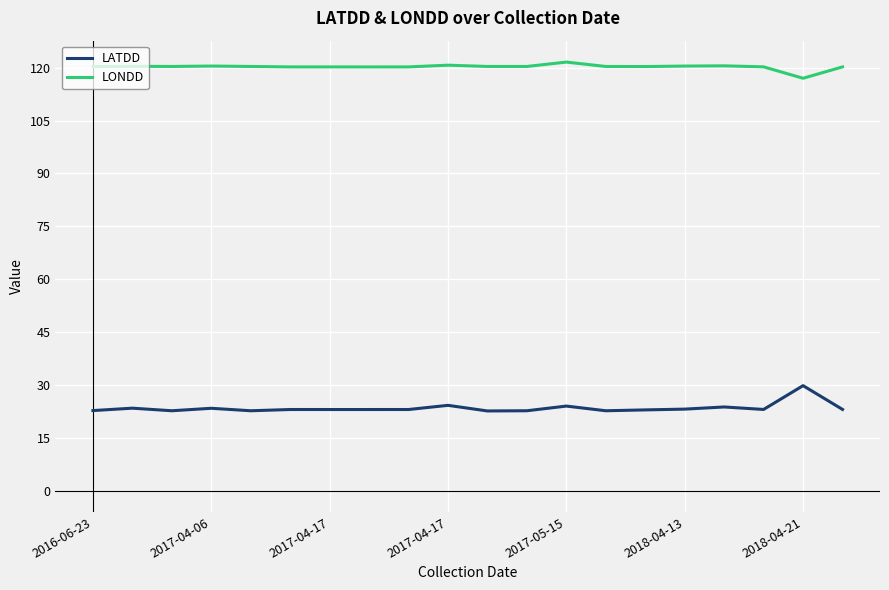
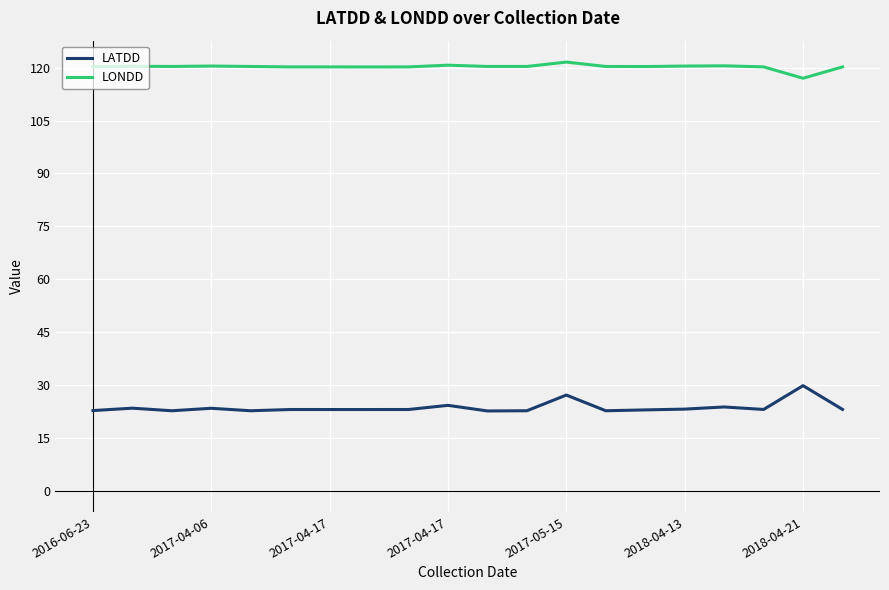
LATDD, 2017-05-15: 24 -> 27
